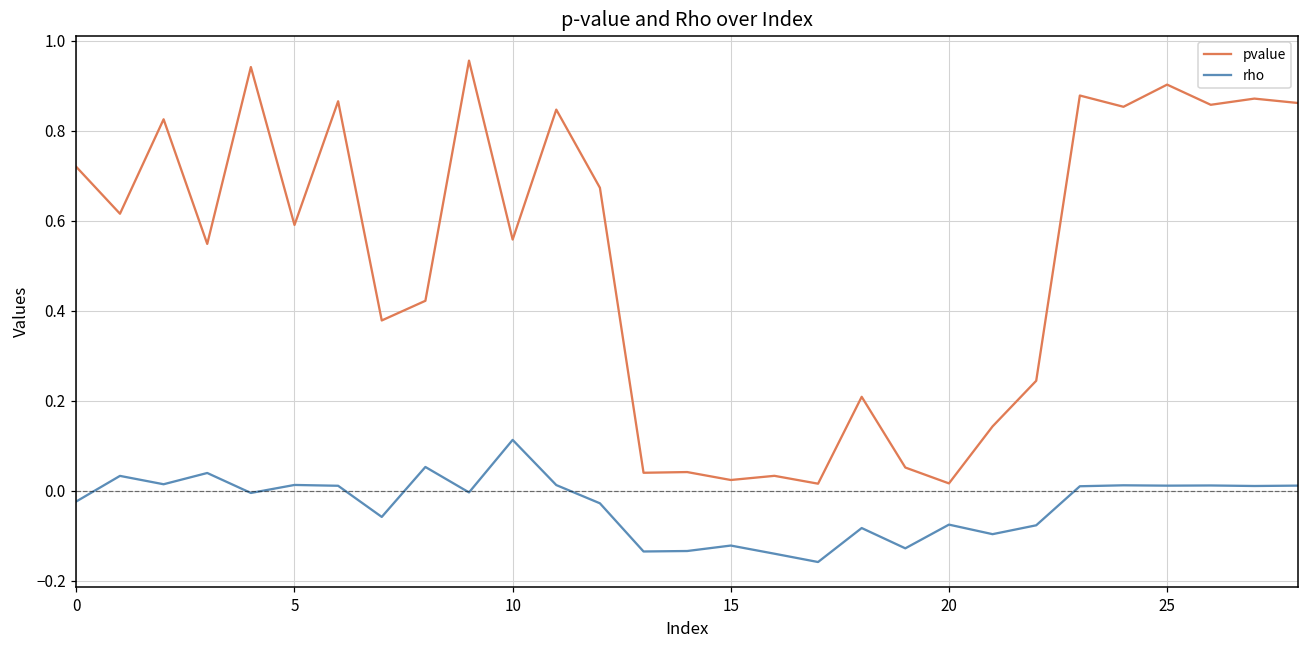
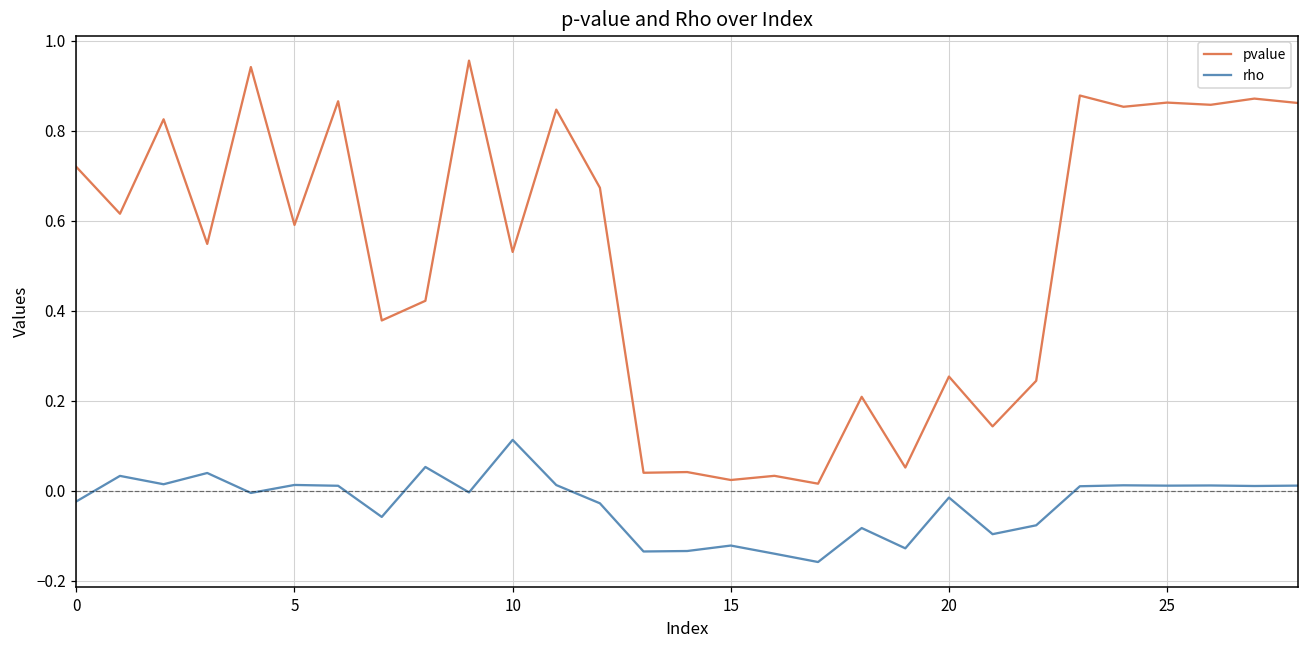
pvalue, 10: 0.56 -> 0.53
pvalue, 20: 0.02 -> 0.25
rho, 20: -0.08 -> -0.02
pvalue, 25: 0.90 -> 0.86
